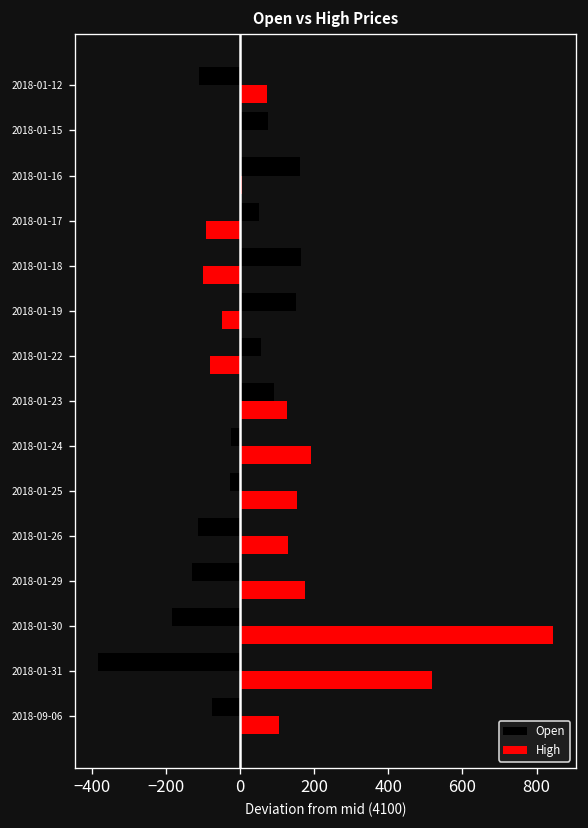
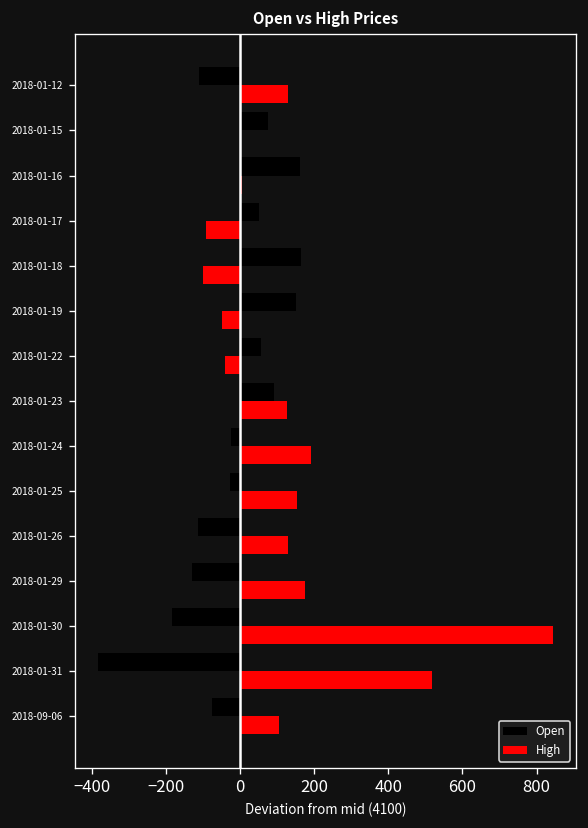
High, 2018-01-12: 70 -> 130
High, 2018-01-22: -80 -> -40
